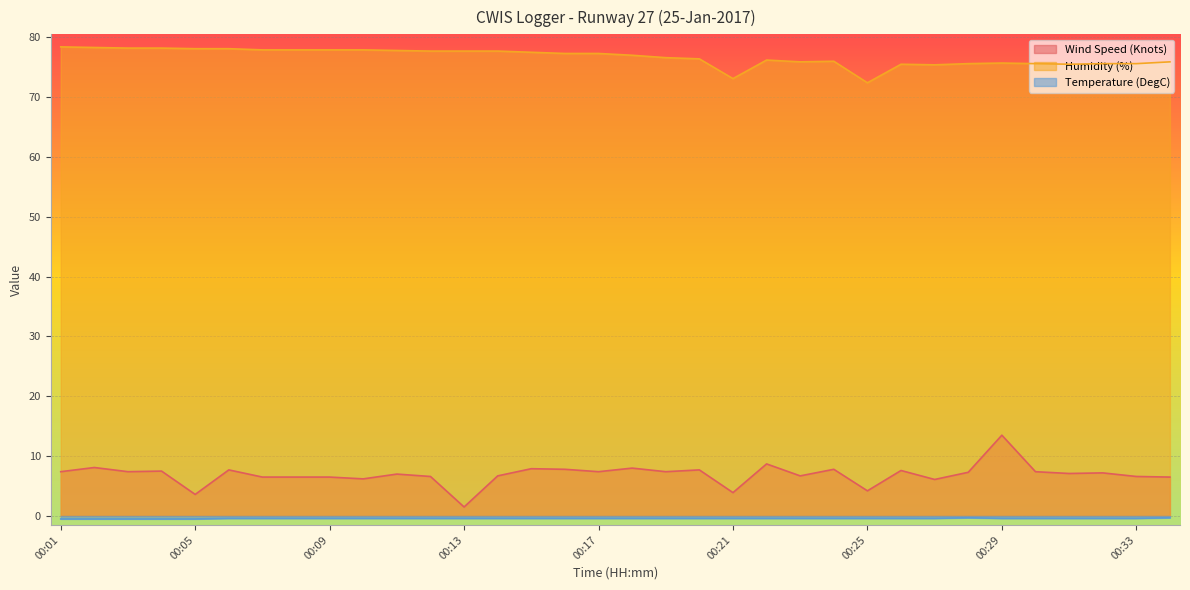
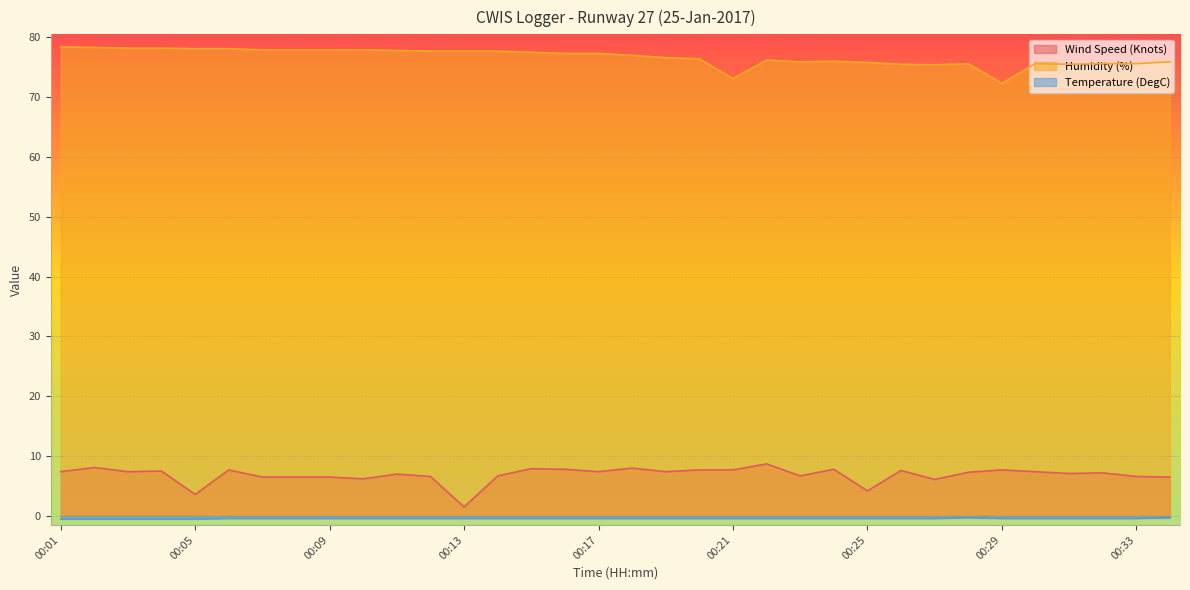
Wind Speed (Knots), 00:21: 4 -> 8
Humidity (%), 00:25: 72 -> 76
Wind Speed (Knots), 00:29: 14 -> 8
Humidity (%), 00:29: 76 -> 72
